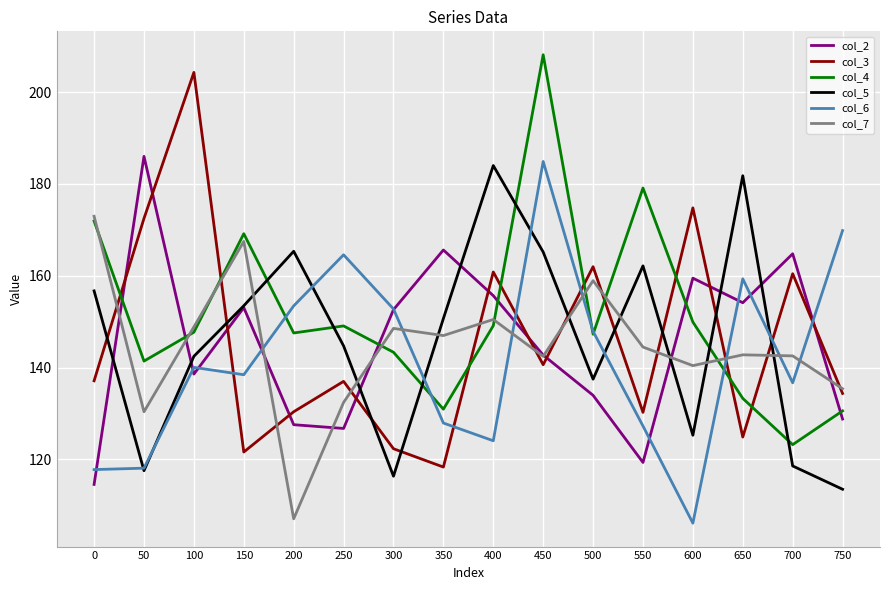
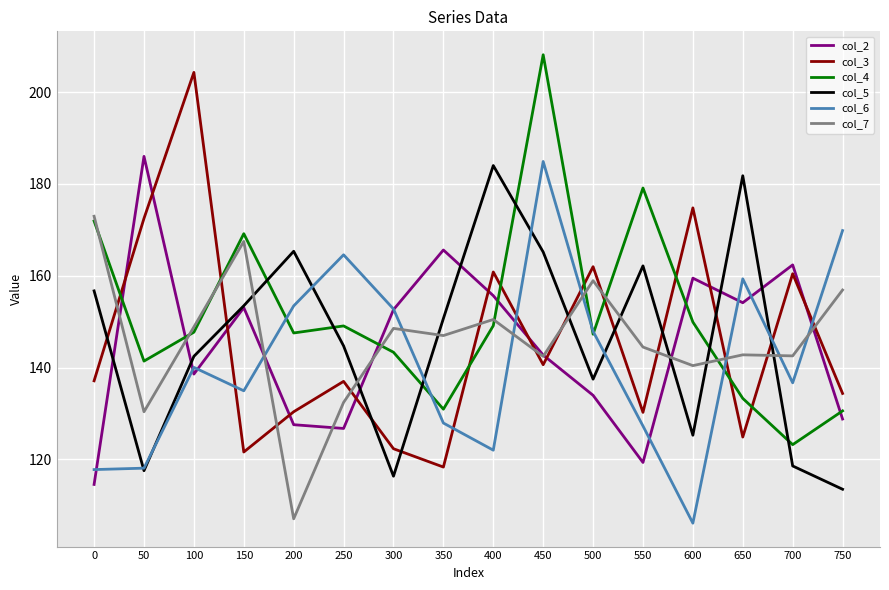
col_6, 150: 138 -> 135
col_6, 400: 124 -> 122
col_2, 700: 165 -> 162
col_7, 750: 135 -> 157
